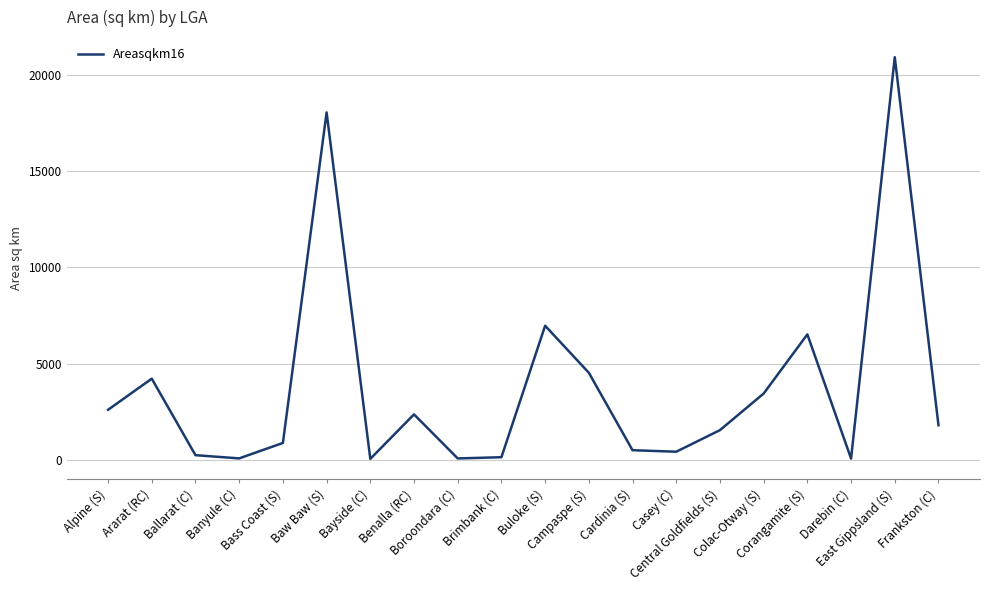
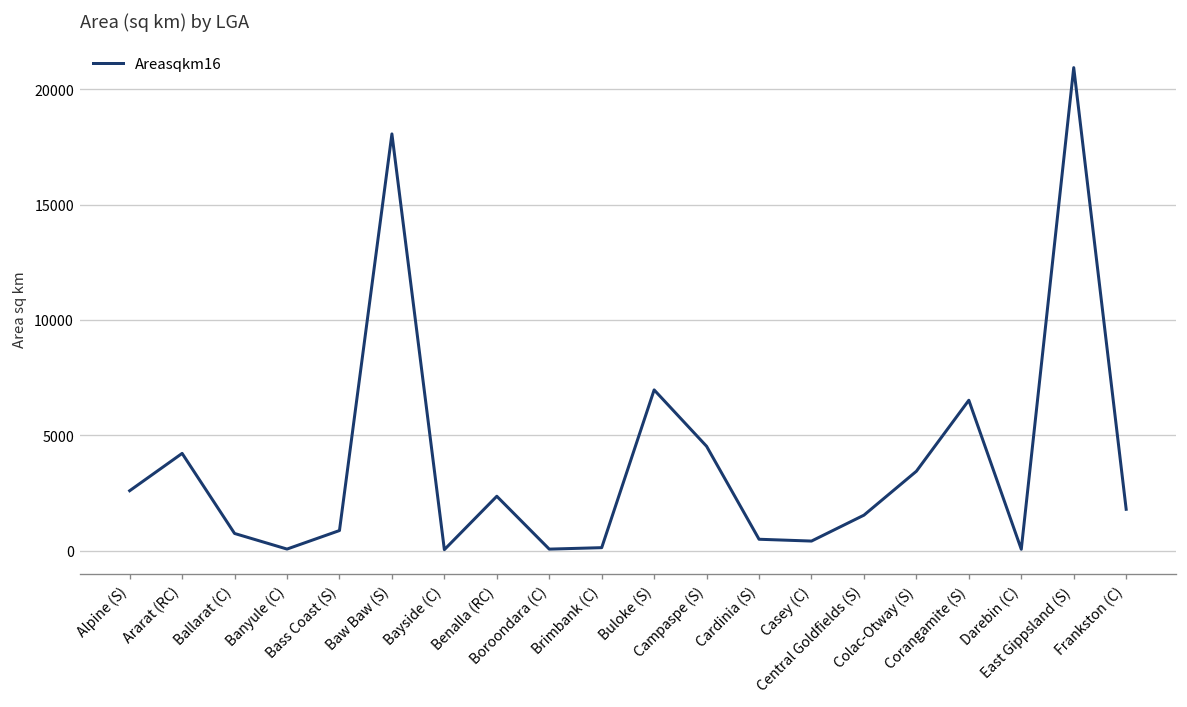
Ballarat (C): 200 -> 700
